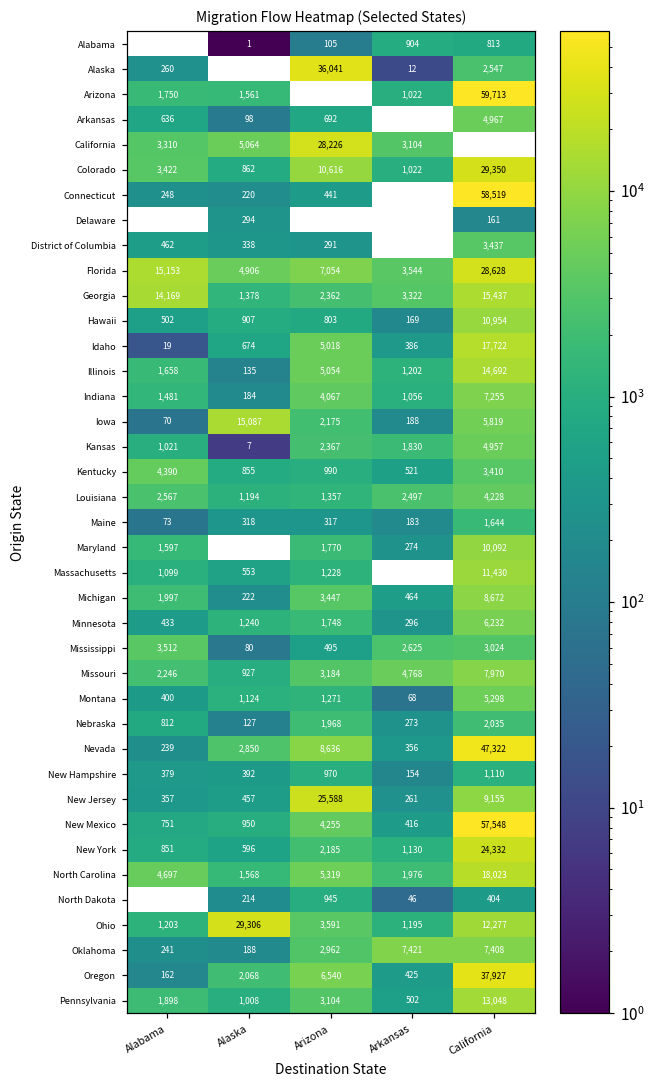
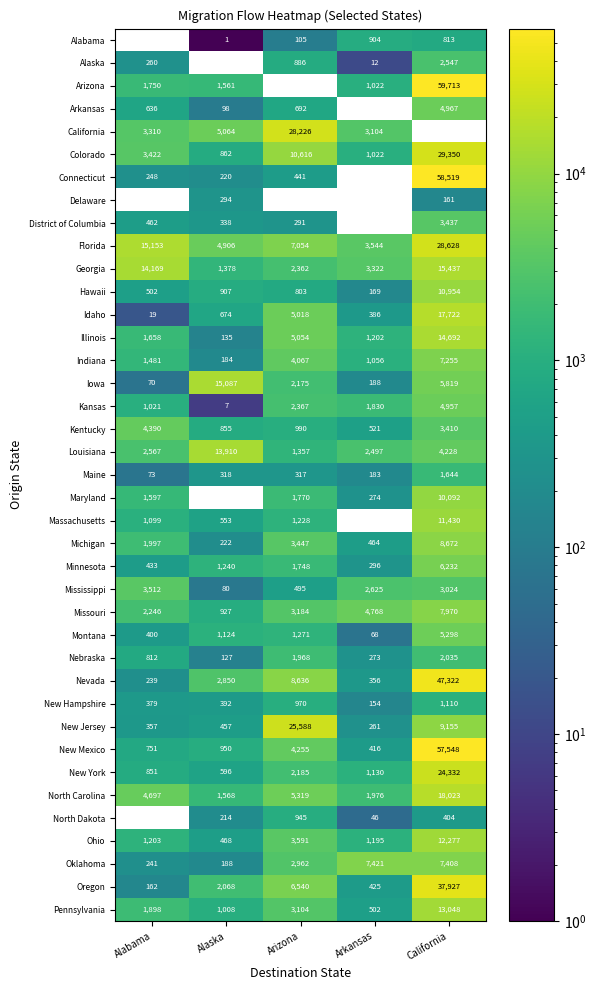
Alaska, Arizona: 36,041 -> 886
Louisiana, Alaska: 1,194 -> 13,910
Ohio, Alaska: 29,306 -> 468
